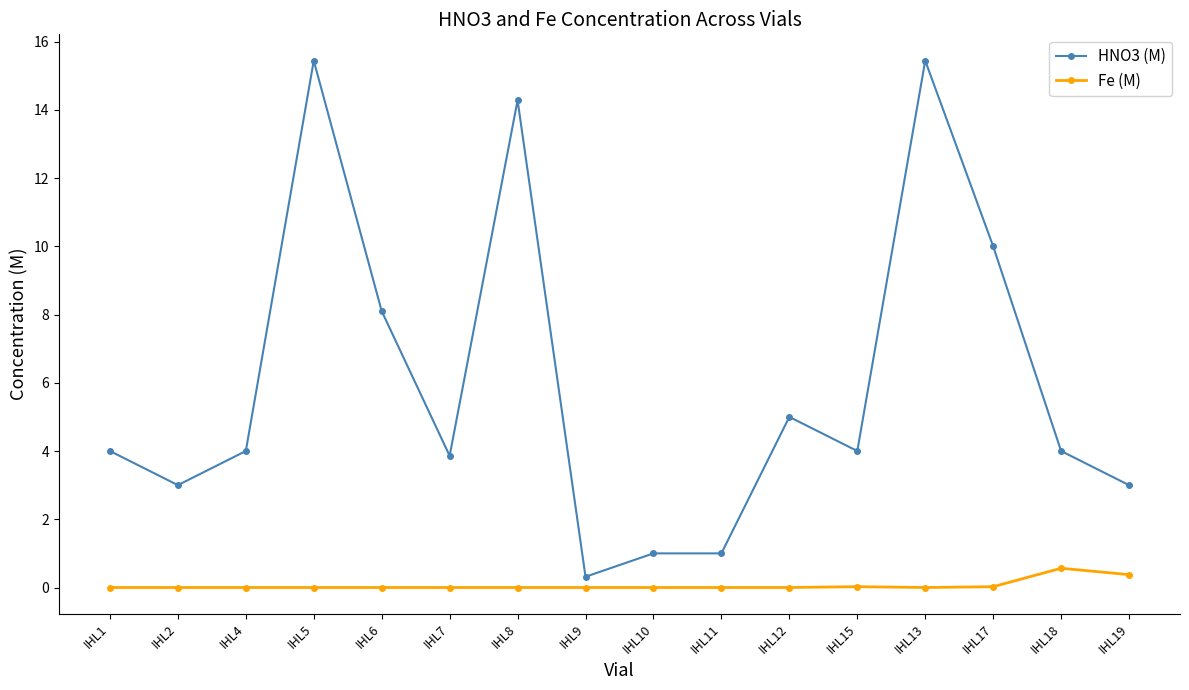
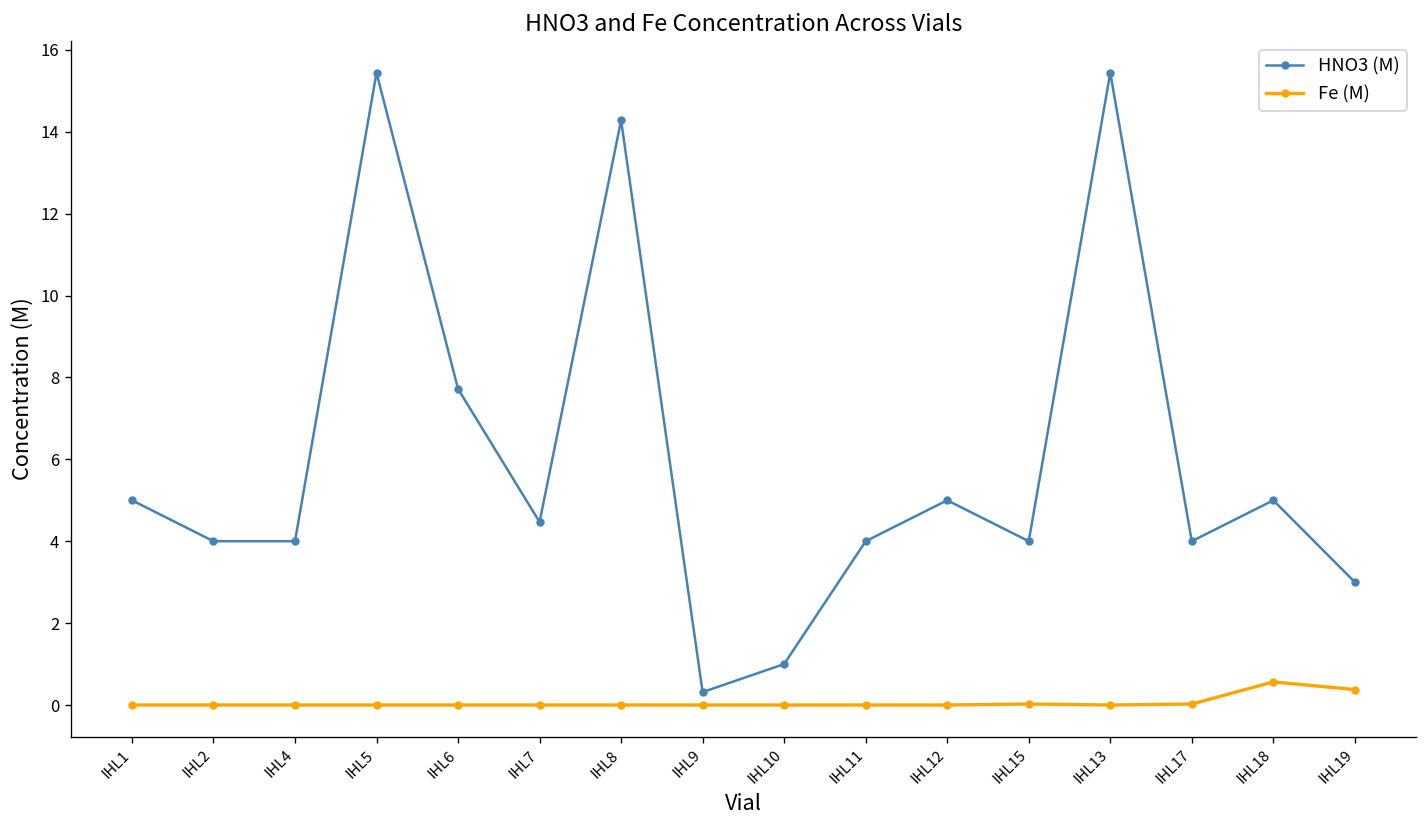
HNO3 (M), IHL1: 4 -> 5
HNO3 (M), IHL2: 3 -> 4
HNO3 (M), IHL6: 8.1 -> 7.7
HNO3 (M), IHL7: 3.9 -> 4.5
HNO3 (M), IHL11: 1 -> 4
HNO3 (M), IHL17: 10 -> 4
HNO3 (M), IHL18: 4 -> 5
